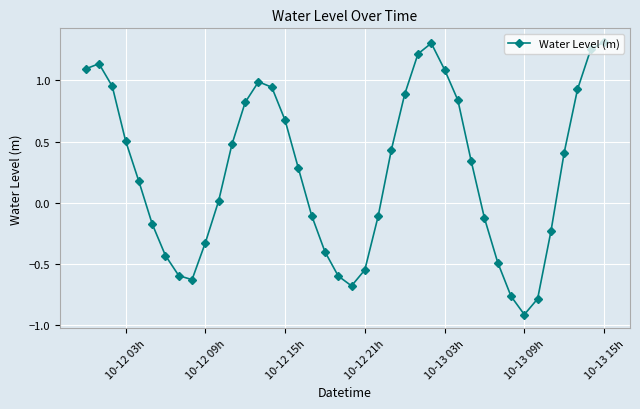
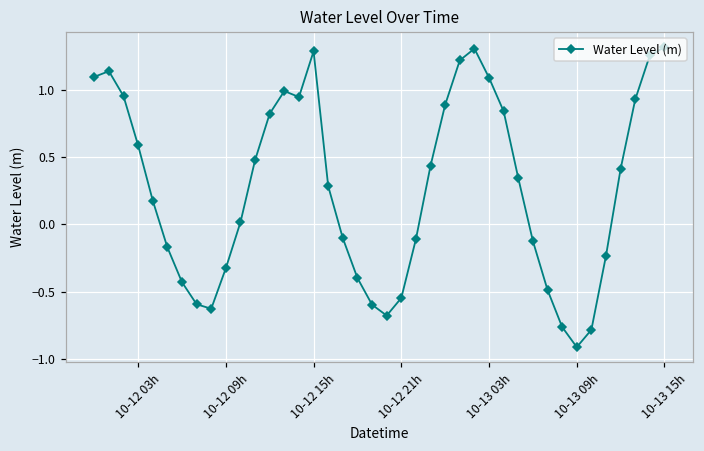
10-12 03h: 0.51 -> 0.59
10-12 15h: 0.68 -> 1.28
